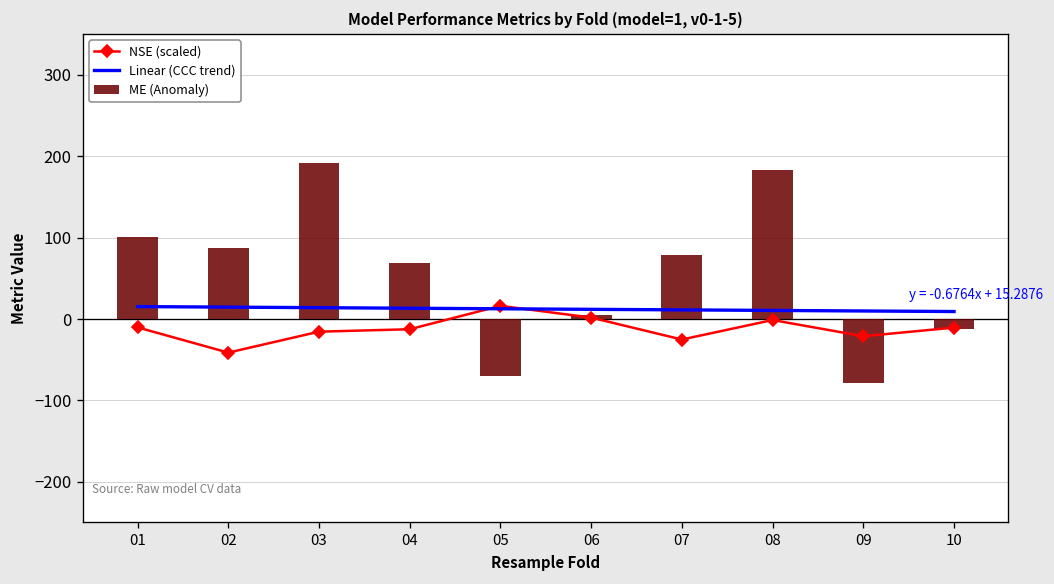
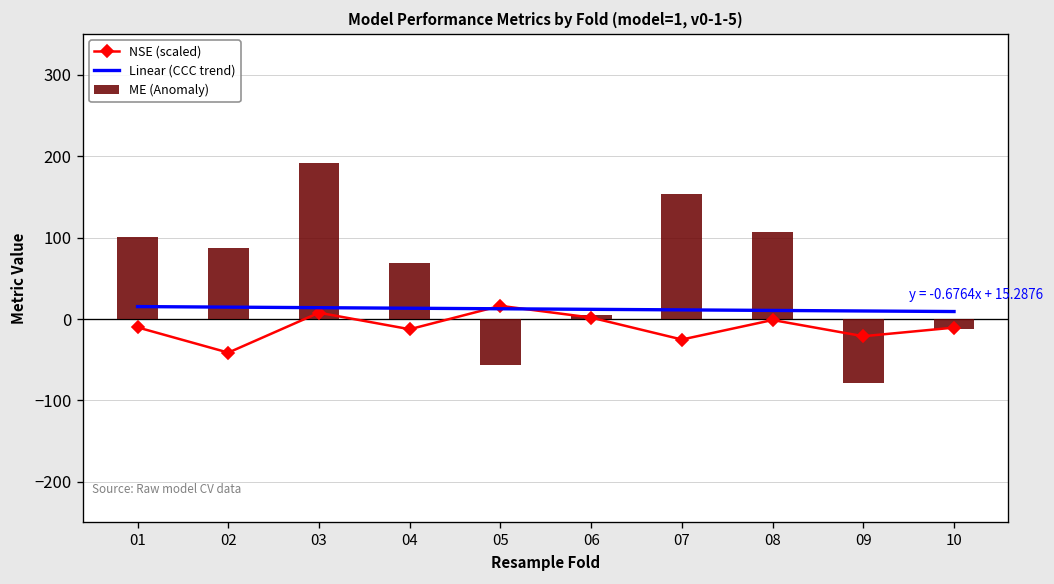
NSE (scaled), 03: -20 -> 10
ME (Anomaly), 05: -70 -> -60
ME (Anomaly), 07: 80 -> 150
ME (Anomaly), 08: 180 -> 110
